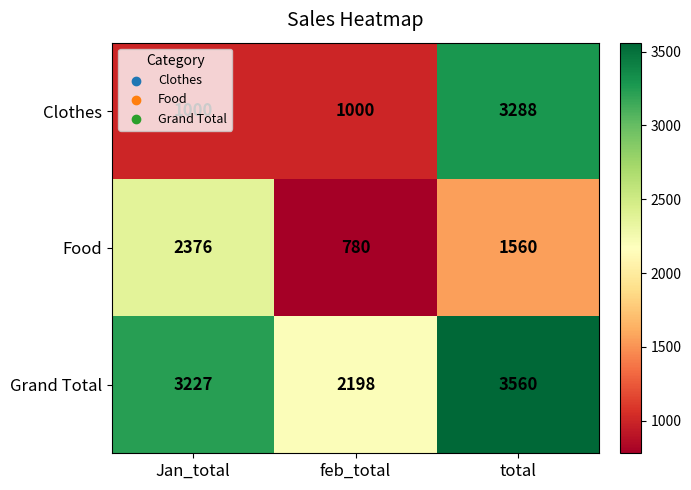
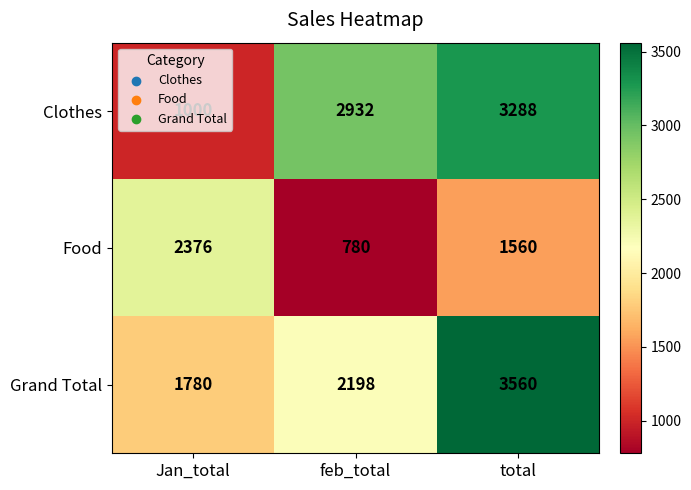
Clothes, feb_total: 1000 -> 2932
Grand Total, Jan_total: 3227 -> 1780
